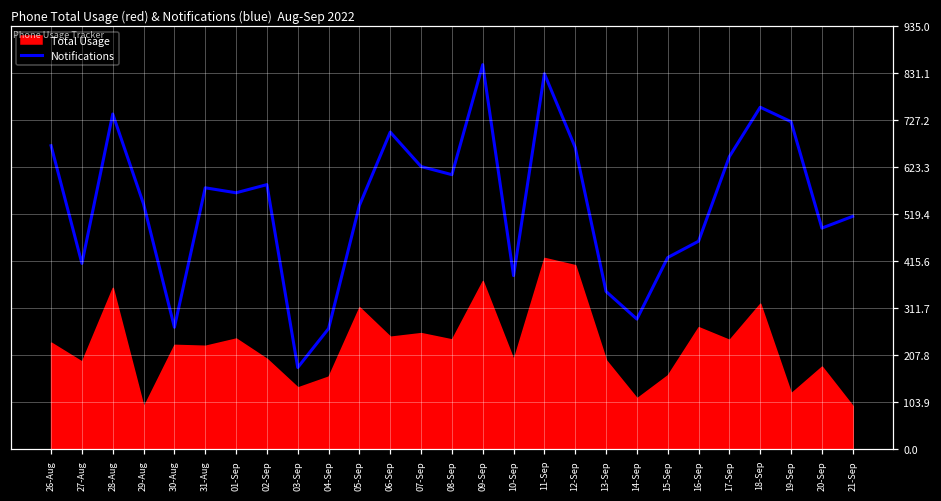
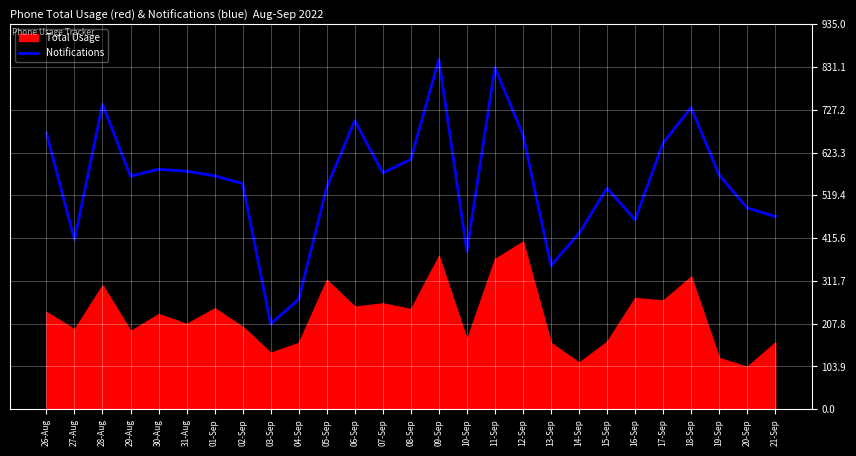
Total Usage, 28-Aug: 360 -> 300
Notifications, 29-Aug: 540 -> 570
Total Usage, 29-Aug: 90 -> 190
Notifications, 30-Aug: 270 -> 580
Total Usage, 31-Aug: 230 -> 210
Notifications, 02-Sep: 590 -> 550
Notifications, 03-Sep: 180 -> 210
Notifications, 07-Sep: 630 -> 570
Total Usage, 10-Sep: 200 -> 170
Total Usage, 11-Sep: 420 -> 370
Total Usage, 13-Sep: 200 -> 160
Notifications, 14-Sep: 290 -> 430
Notifications, 15-Sep: 420 -> 540
Total Usage, 17-Sep: 240 -> 260
Notifications, 18-Sep: 760 -> 730
Notifications, 19-Sep: 720 -> 570
Total Usage, 20-Sep: 180 -> 100
Notifications, 21-Sep: 520 -> 470
Total Usage, 21-Sep: 100 -> 160
